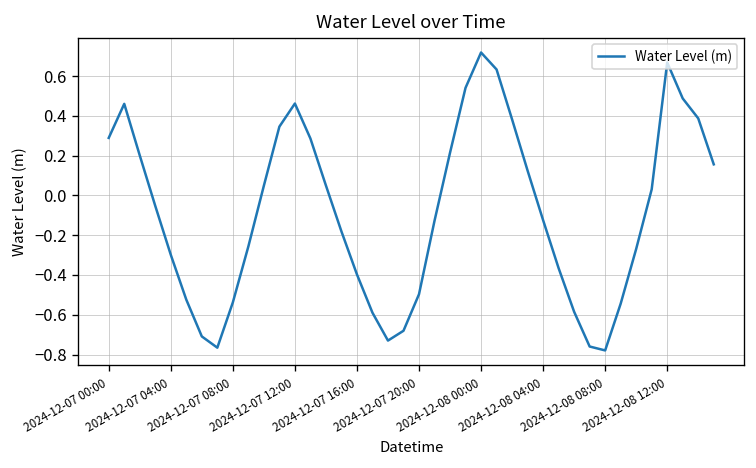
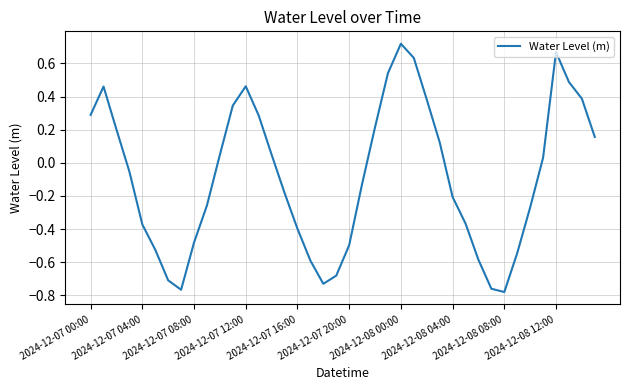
2024-12-07 04:00: -0.30 -> -0.37
2024-12-07 08:00: -0.54 -> -0.48
2024-12-08 04:00: -0.12 -> -0.21
